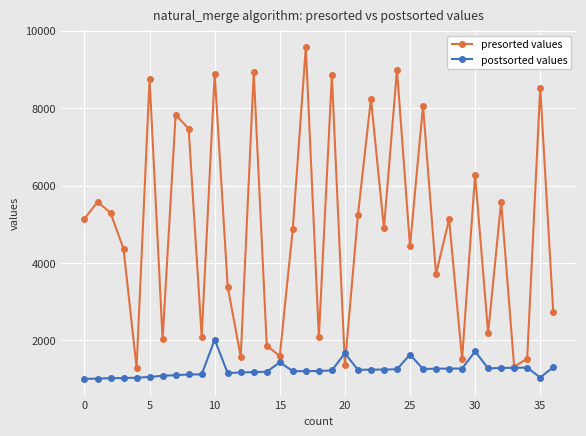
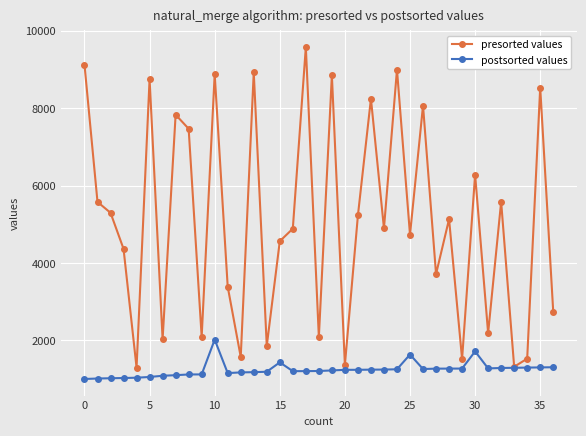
presorted values, 0: 5100 -> 9100
presorted values, 15: 1600 -> 4600
postsorted values, 20: 1700 -> 1200
presorted values, 25: 4400 -> 4700
postsorted values, 35: 1000 -> 1300
